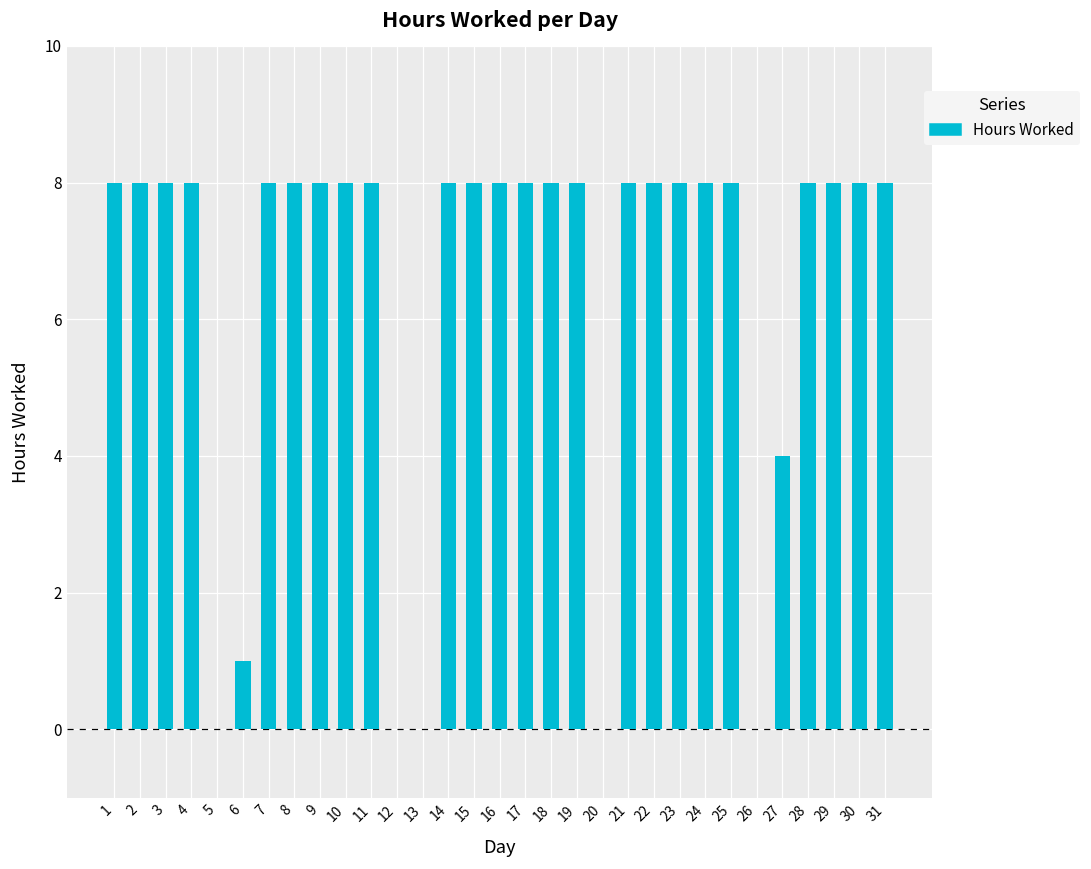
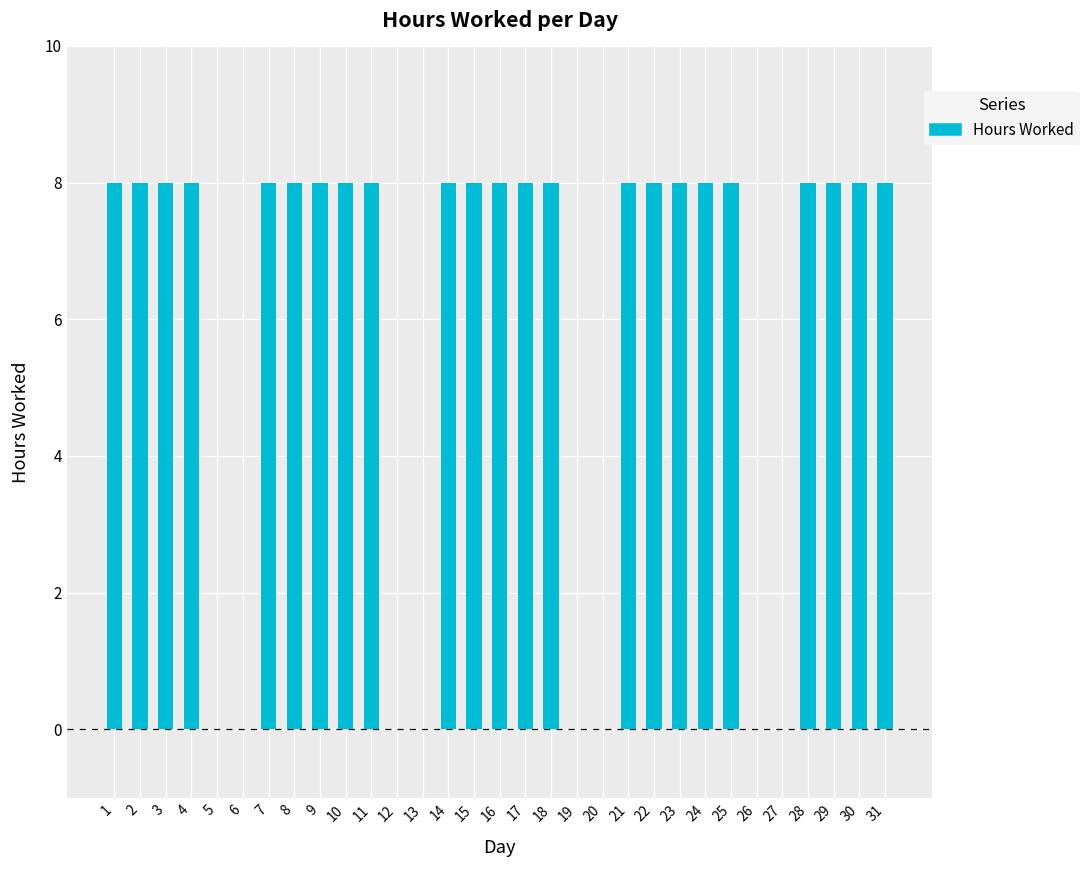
6: 1 -> 0
19: 8 -> 0
27: 4 -> 0
